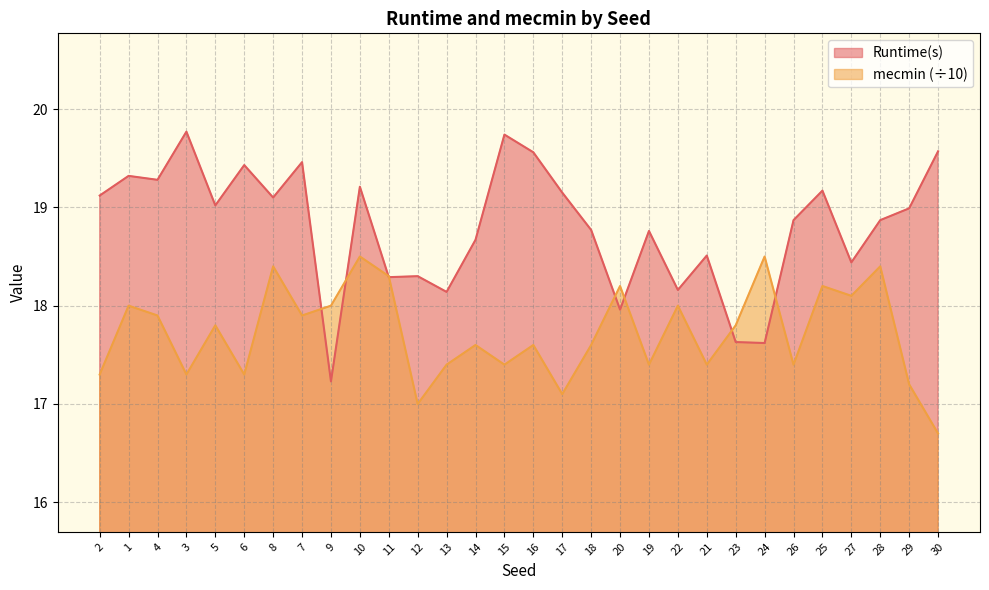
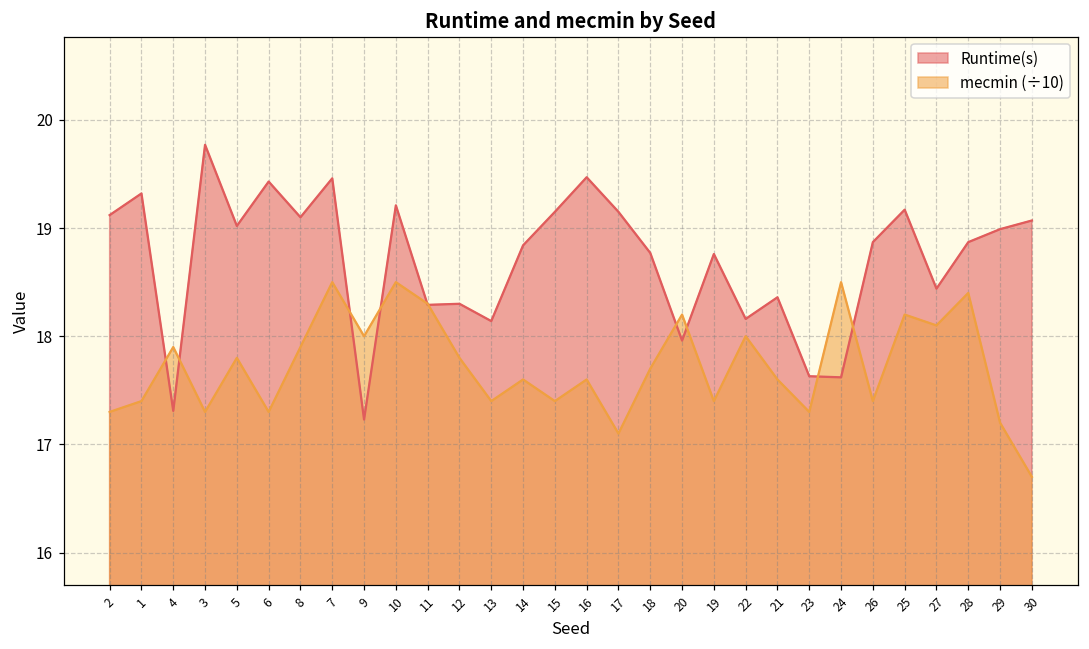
mecmin (÷10), 1: 18.0 -> 17.4
Runtime(s), 4: 19.3 -> 17.3
mecmin (÷10), 8: 18.4 -> 17.9
mecmin (÷10), 7: 17.9 -> 18.5
mecmin (÷10), 12: 17.0 -> 17.8
Runtime(s), 14: 18.7 -> 18.8
Runtime(s), 15: 19.7 -> 19.2
Runtime(s), 16: 19.6 -> 19.5
mecmin (÷10), 18: 17.6 -> 17.7
Runtime(s), 21: 18.5 -> 18.4
mecmin (÷10), 21: 17.4 -> 17.6
mecmin (÷10), 23: 17.8 -> 17.3
Runtime(s), 30: 19.6 -> 19.1
